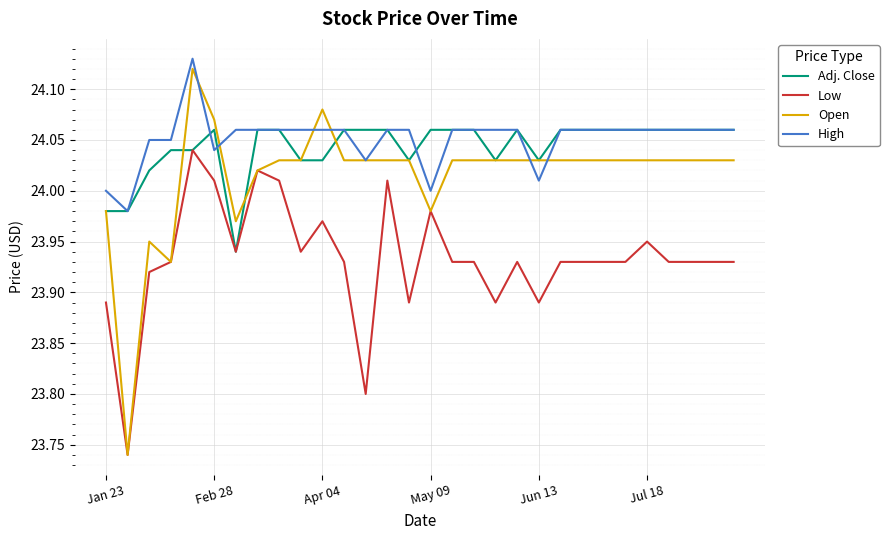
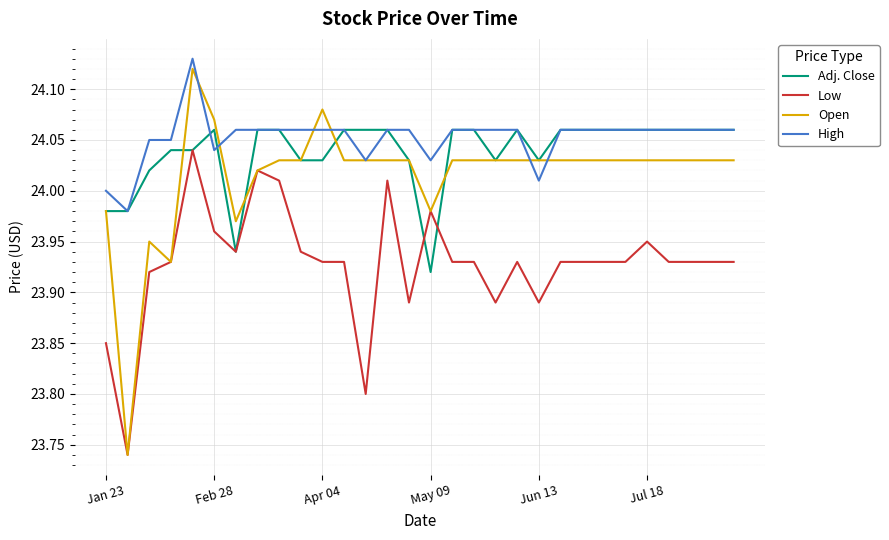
Low, Jan 23: 23.89 -> 23.85
Low, Feb 28: 24.01 -> 23.96
Low, Apr 04: 23.97 -> 23.93
Adj. Close, May 09: 24.06 -> 23.92
High, May 09: 24.00 -> 24.03
